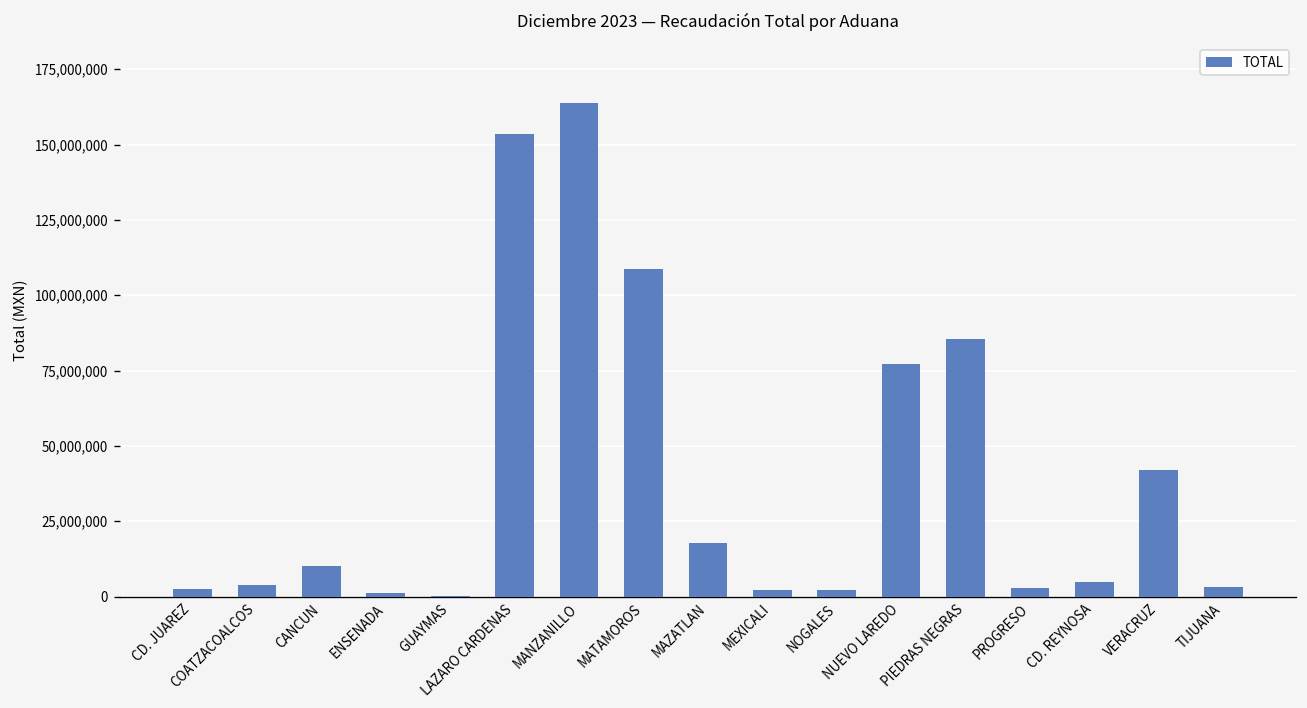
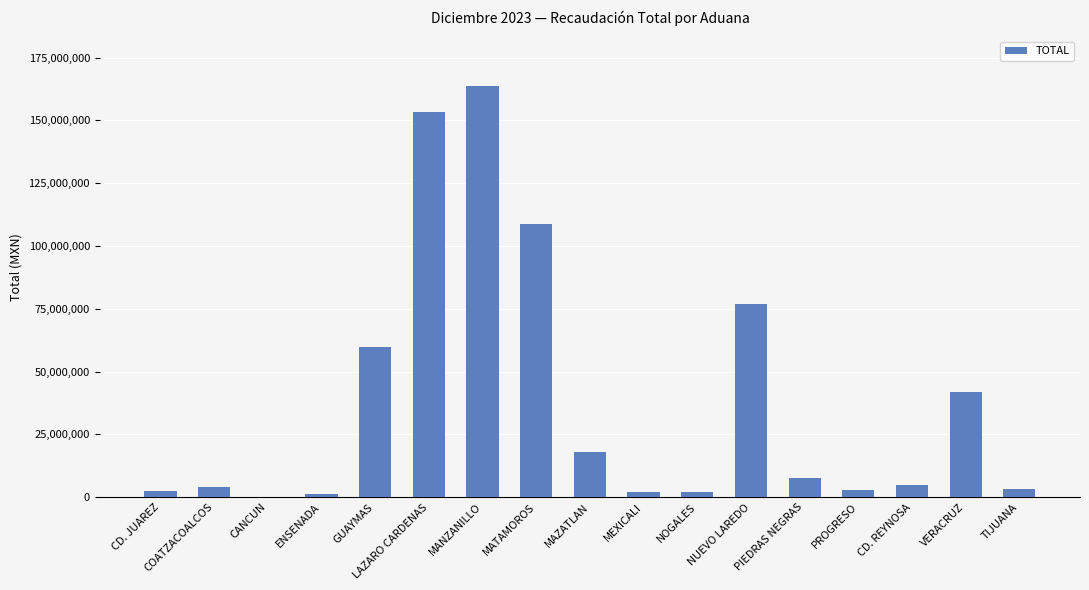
CANCUN: 10,000,000 -> 0
GUAYMAS: 0 -> 60,000,000
PIEDRAS NEGRAS: 86,000,000 -> 8,000,000
